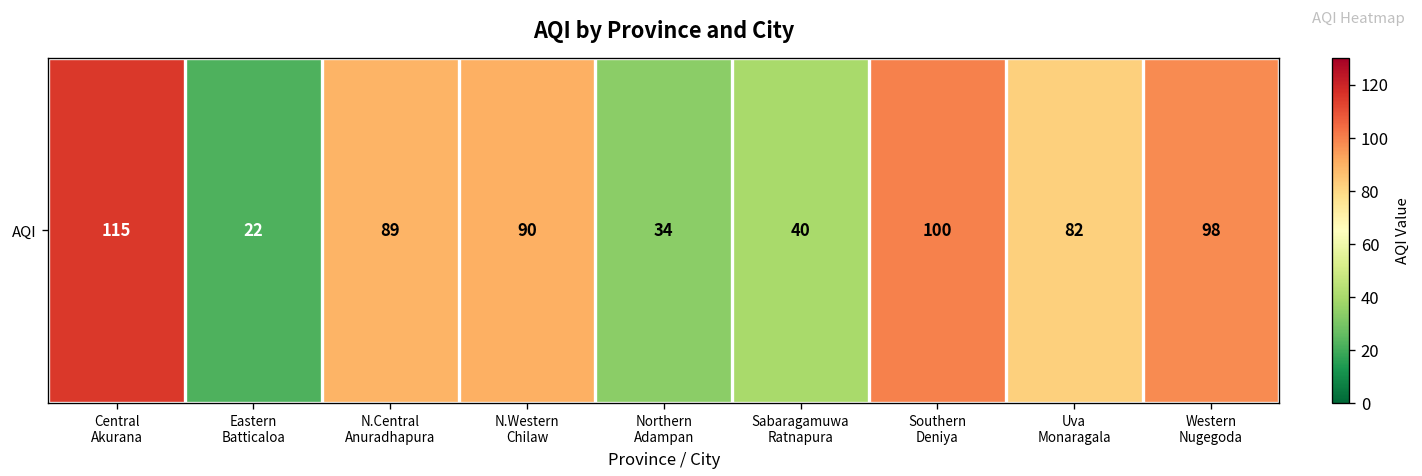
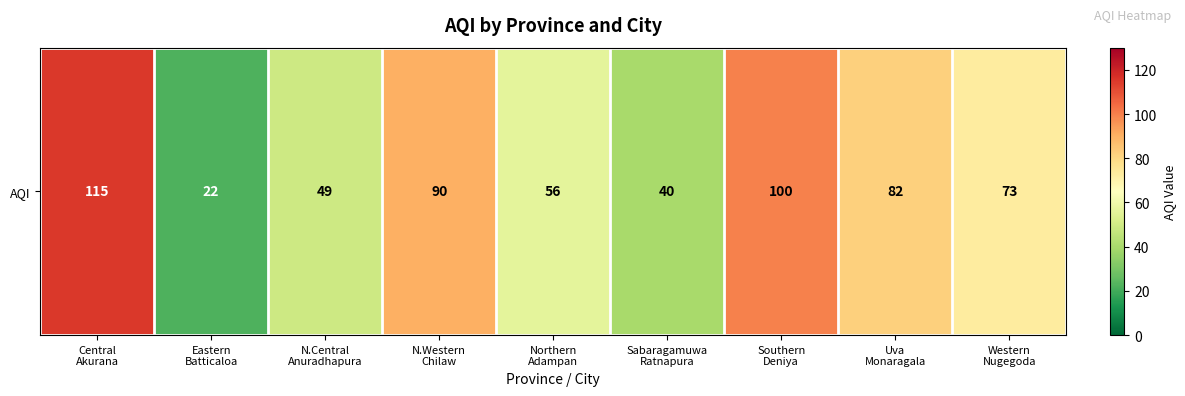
AQI, N.Central Anuradhapura: 89 -> 49
AQI, Northern Adampan: 34 -> 56
AQI, Western Nugegoda: 98 -> 73
